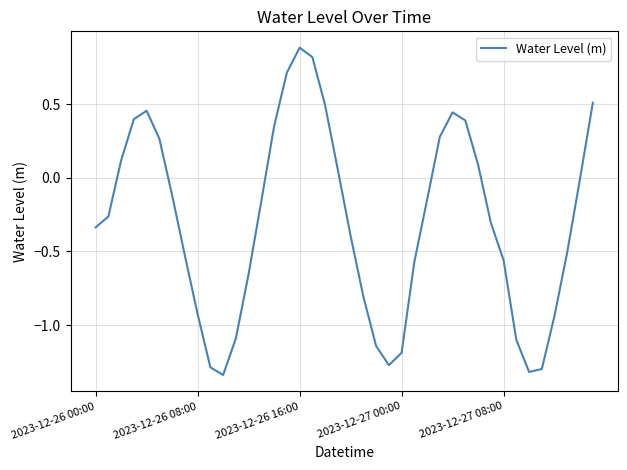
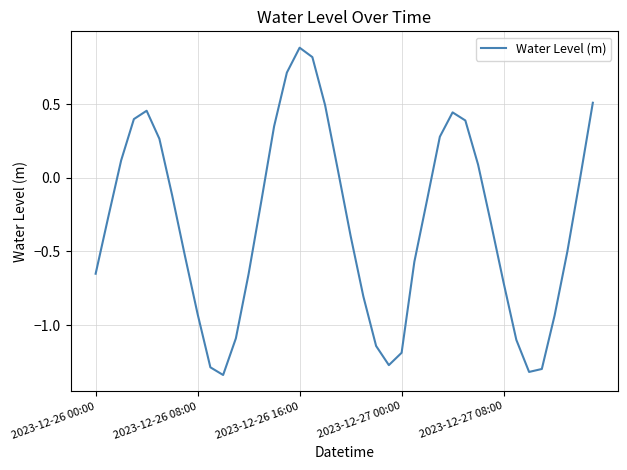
2023-12-26 00:00: -0.34 -> -0.65
2023-12-27 08:00: -0.56 -> -0.71
